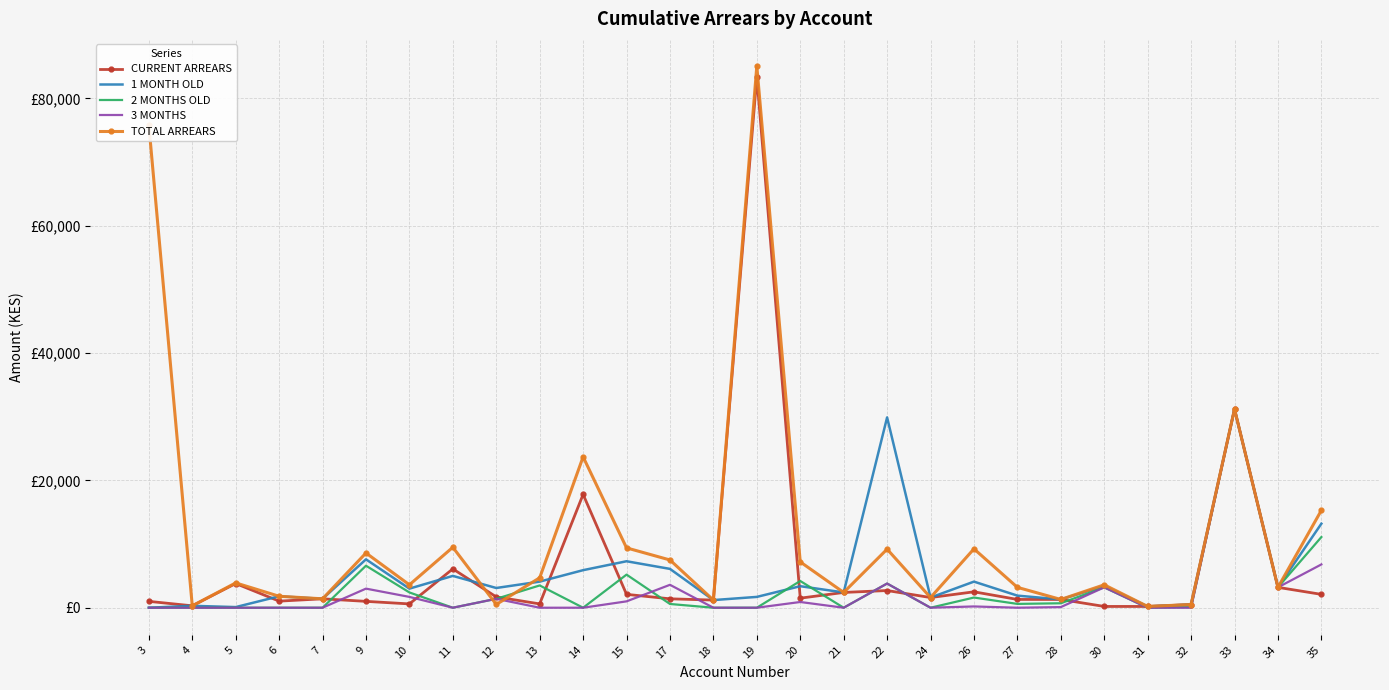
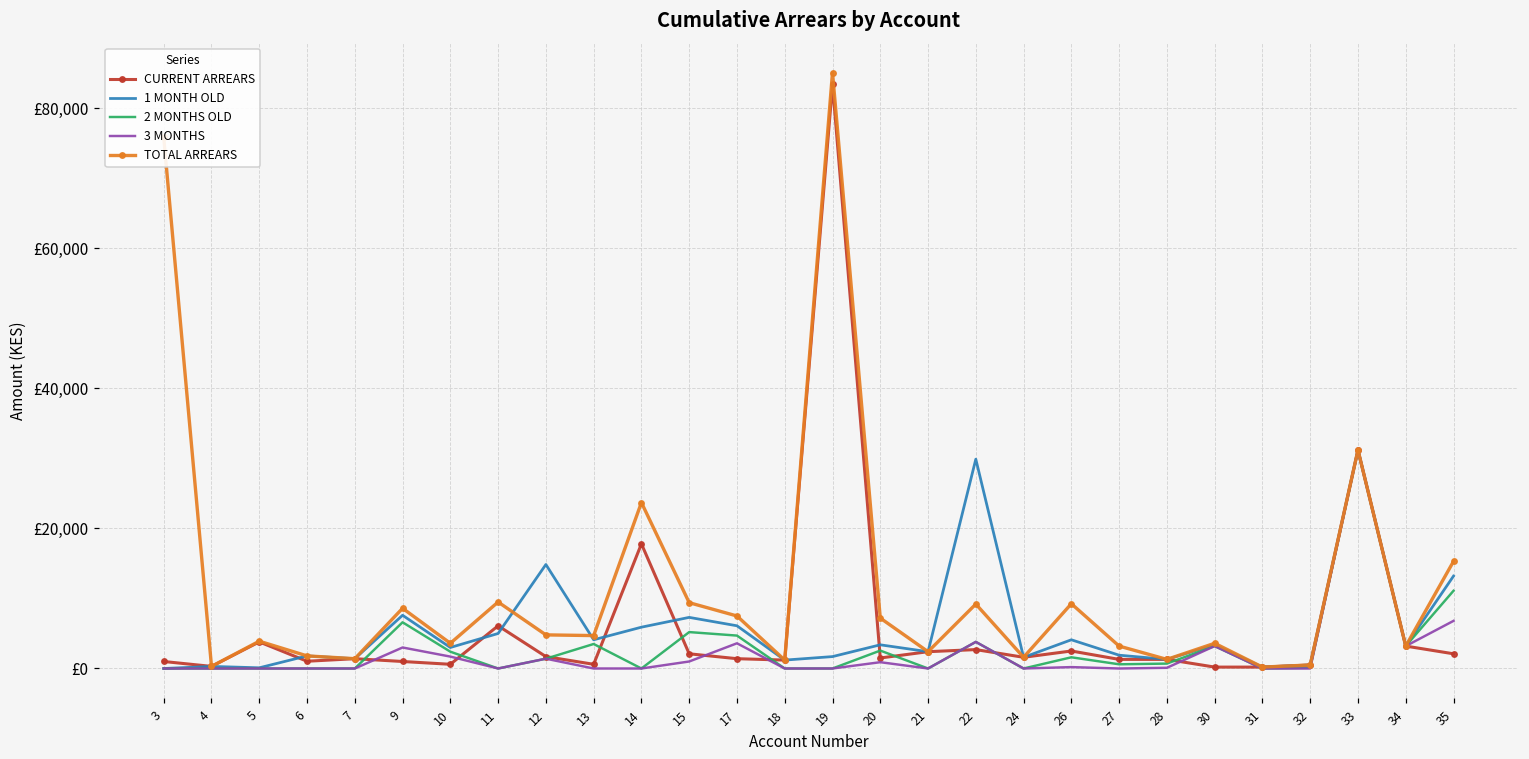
1 MONTH OLD, 12: £3,000 -> £15,000
TOTAL ARREARS, 12: £1,000 -> £5,000
2 MONTHS OLD, 17: £1,000 -> £5,000
2 MONTHS OLD, 20: £4,000 -> £3,000
